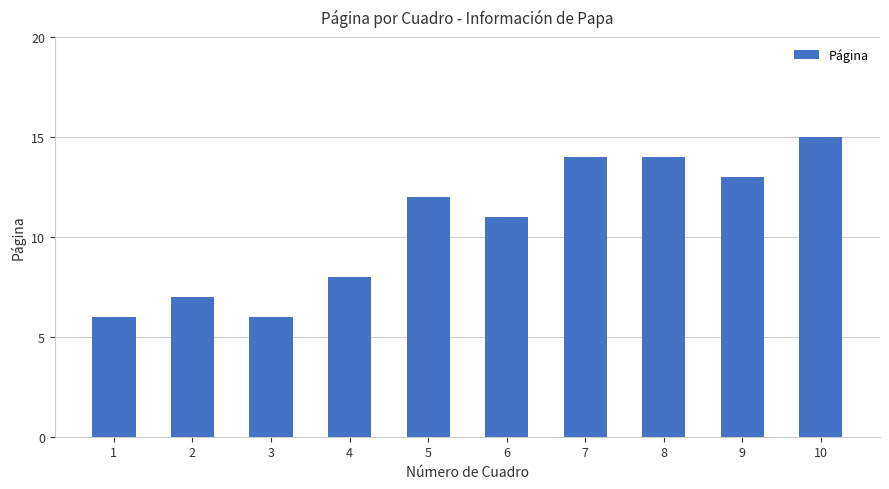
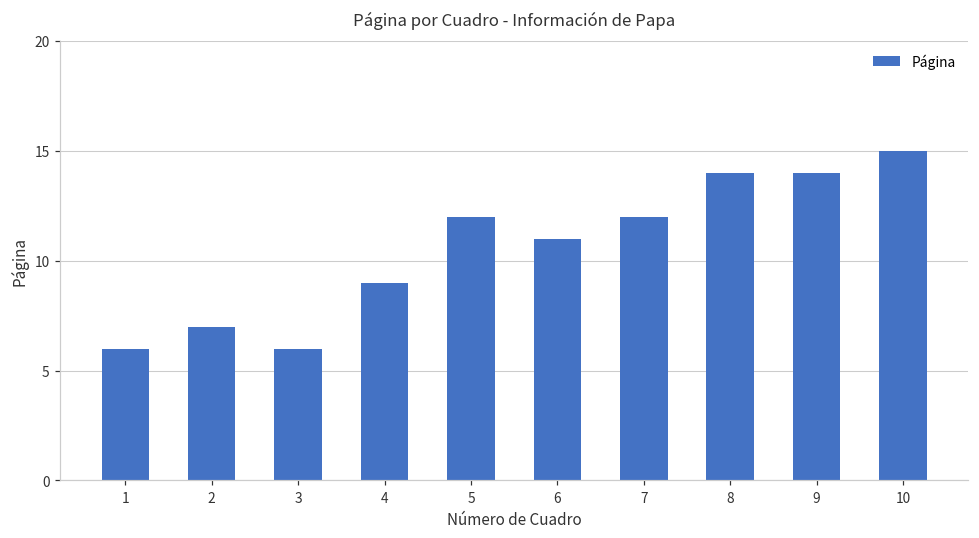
4: 8 -> 9
7: 14 -> 12
9: 13 -> 14
